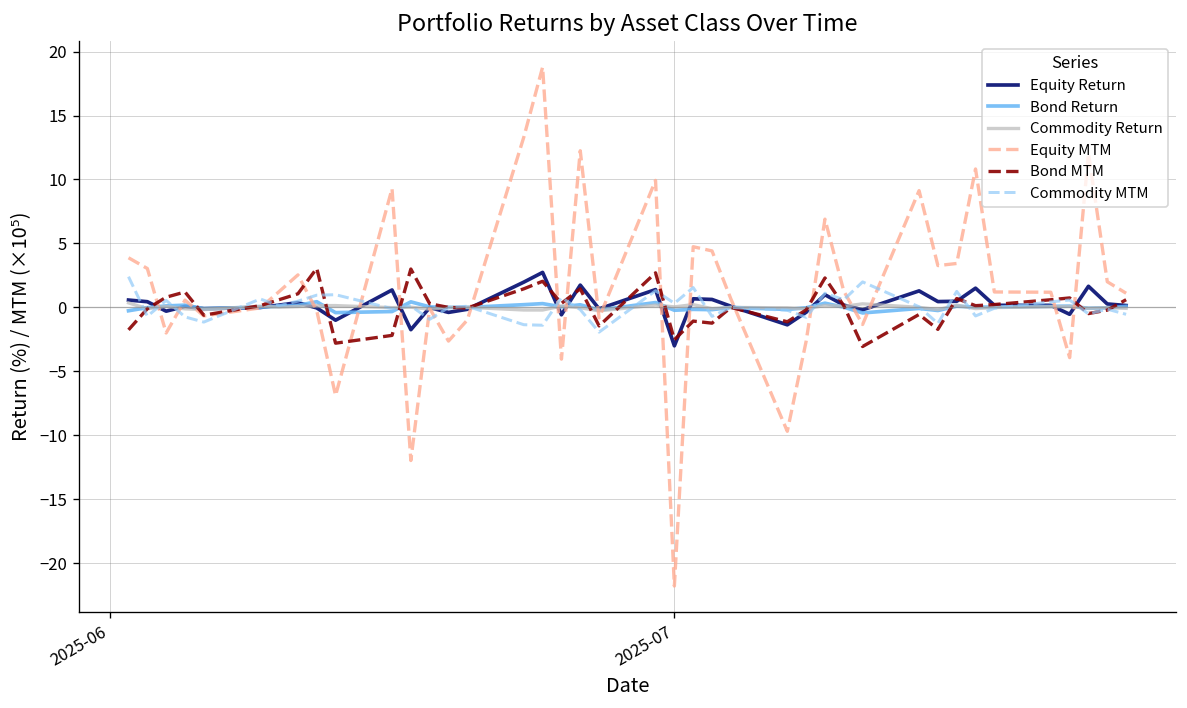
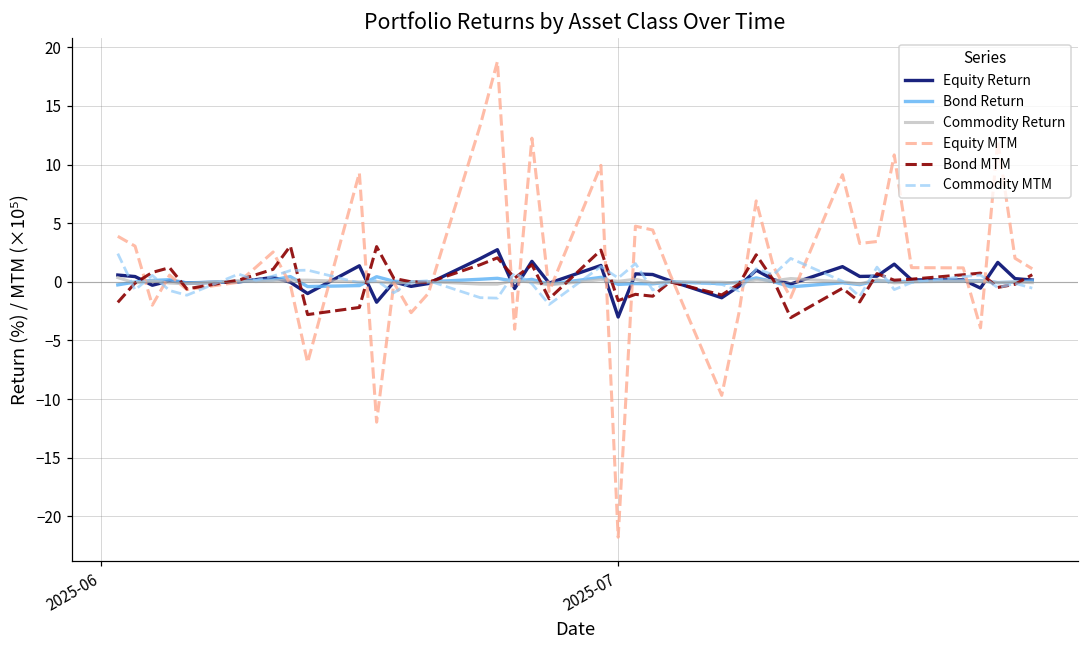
Bond MTM, 2025-07: -2.5 -> -1.6
